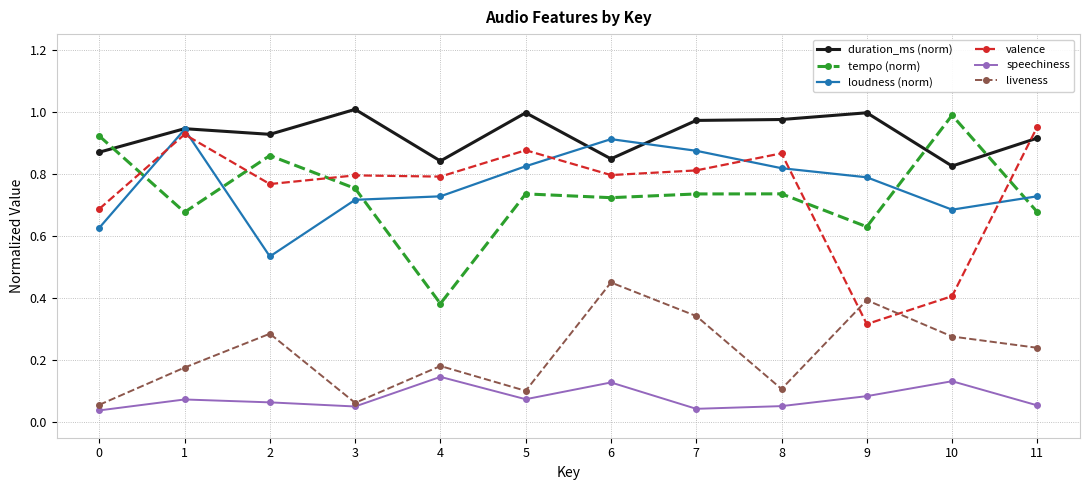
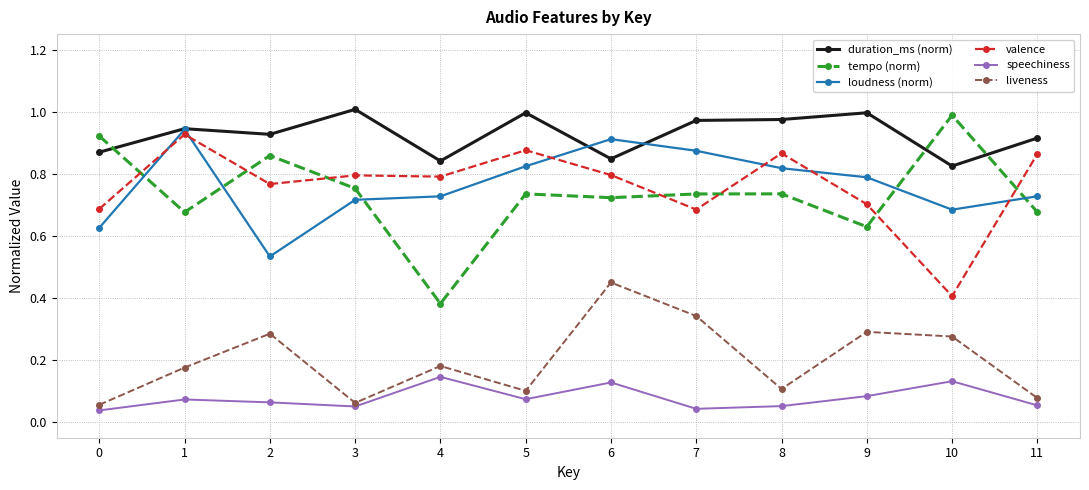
valence, 7: 0.81 -> 0.69
valence, 9: 0.32 -> 0.70
liveness, 9: 0.39 -> 0.29
valence, 11: 0.95 -> 0.86
liveness, 11: 0.24 -> 0.08
